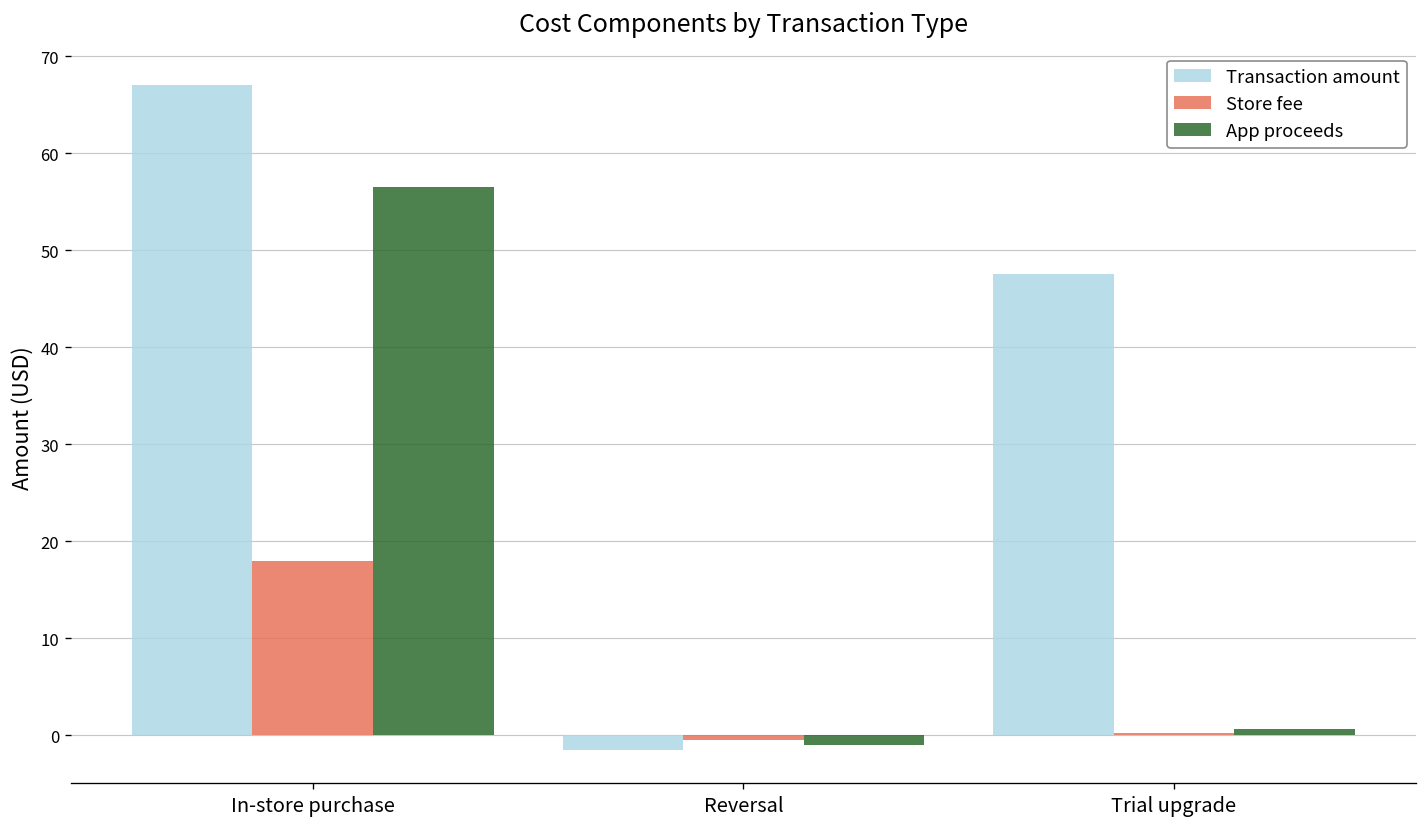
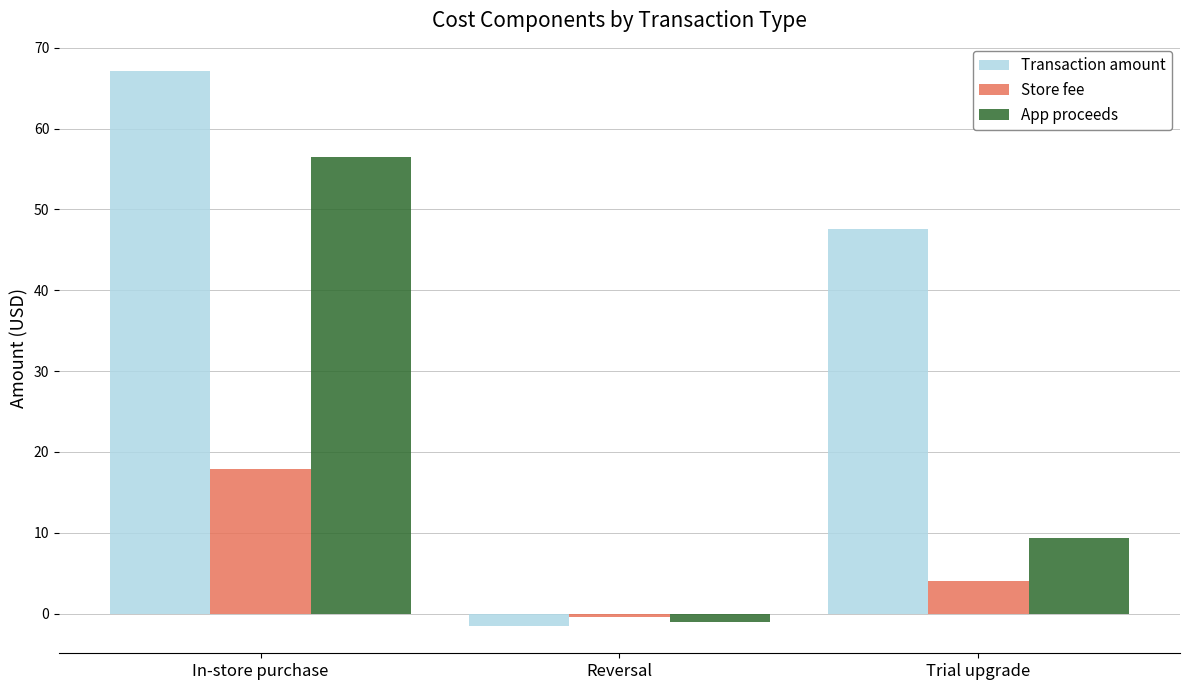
Store fee, Trial upgrade: 0 -> 4
App proceeds, Trial upgrade: 1 -> 9
